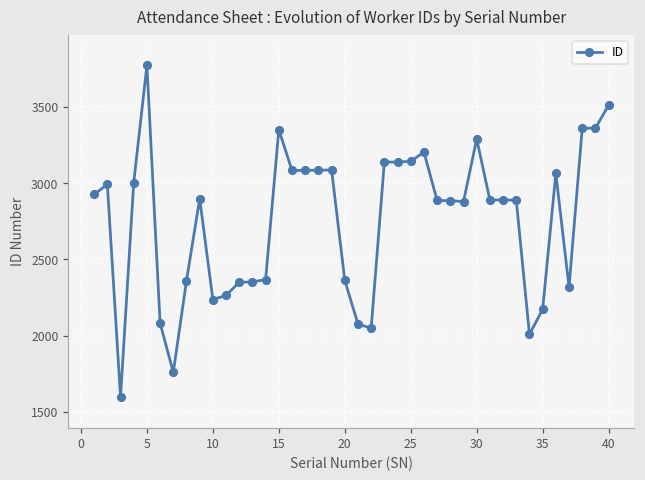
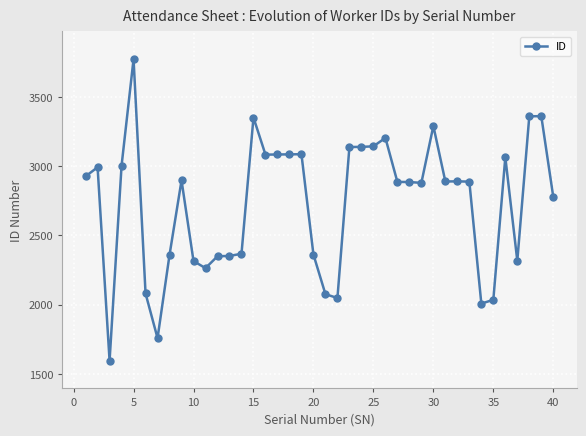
10: 2240 -> 2320
35: 2170 -> 2040
40: 3510 -> 2780
